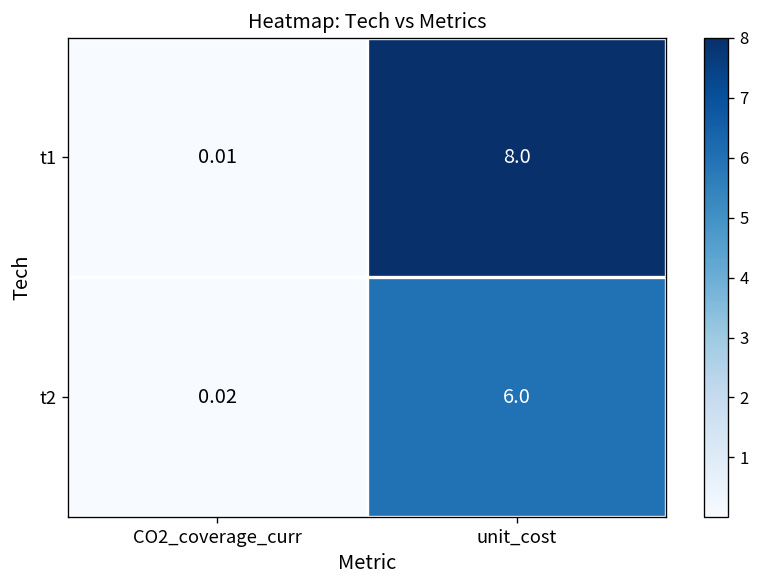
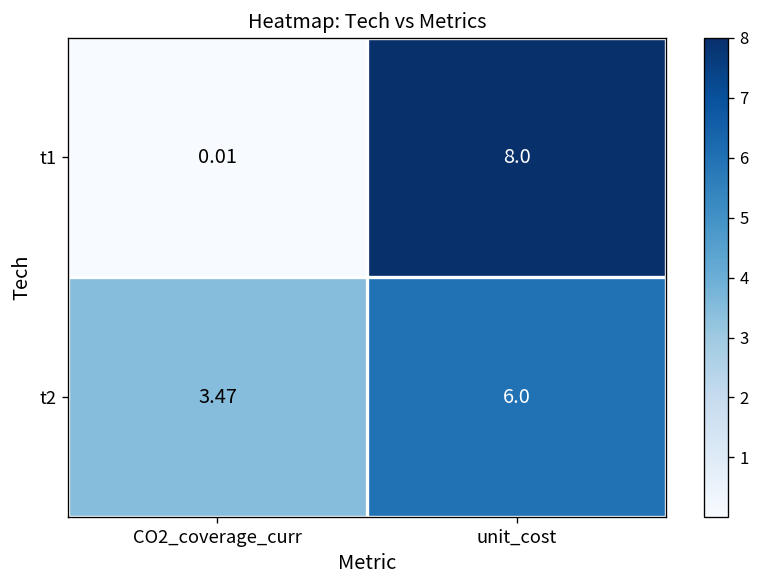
t2, CO2_coverage_curr: 0.02 -> 3.47
